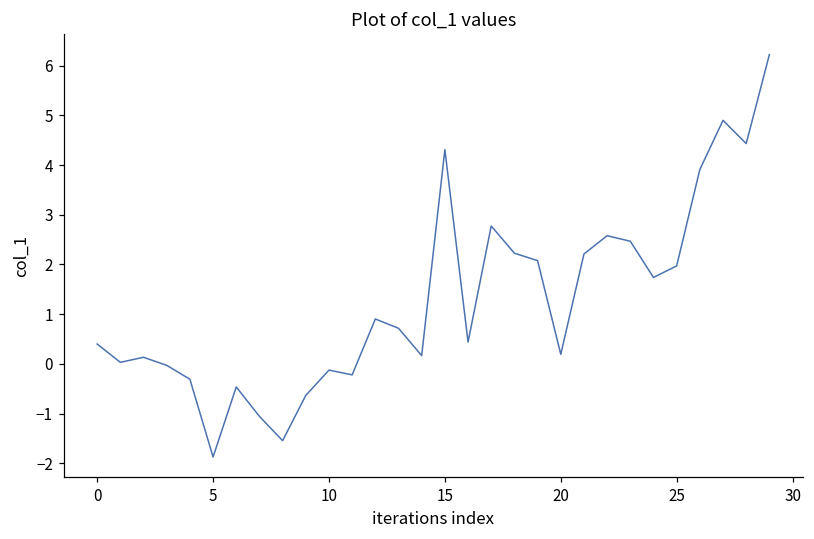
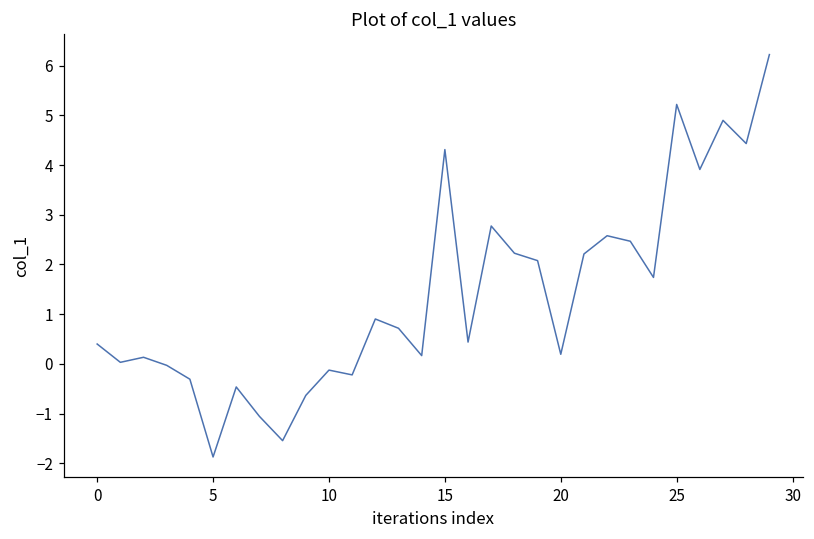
25: 2.0 -> 5.2
